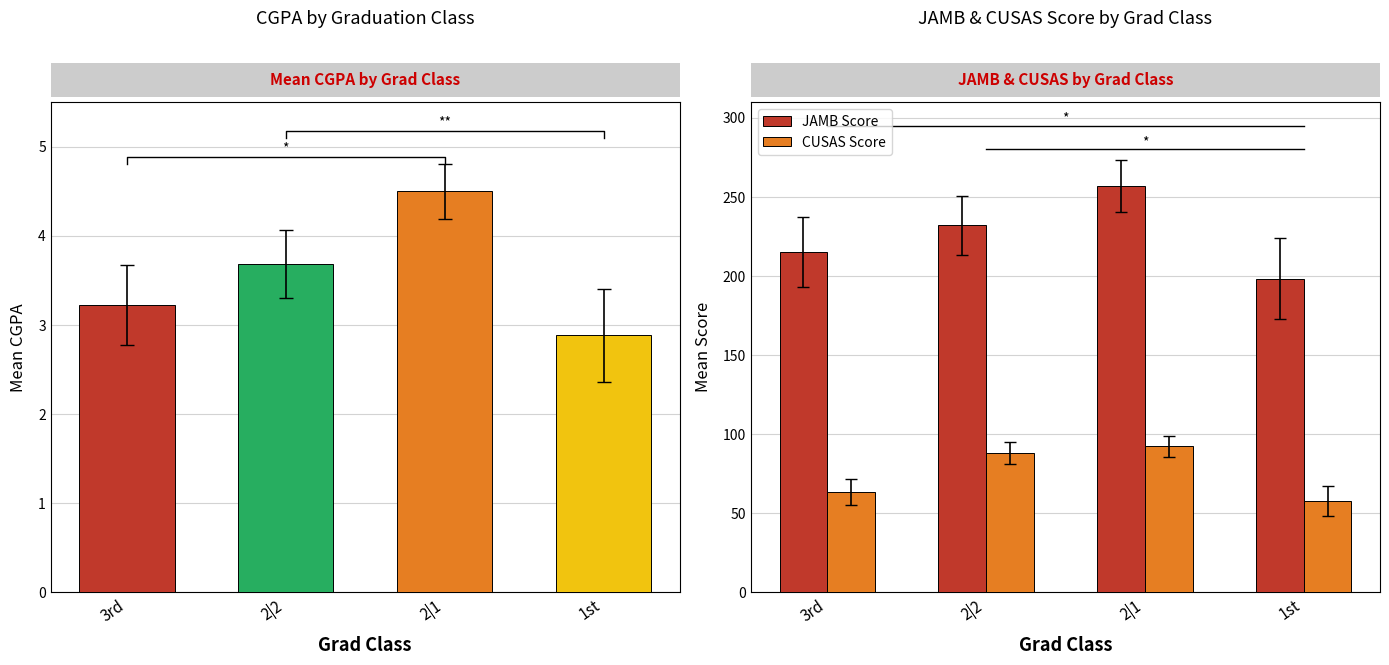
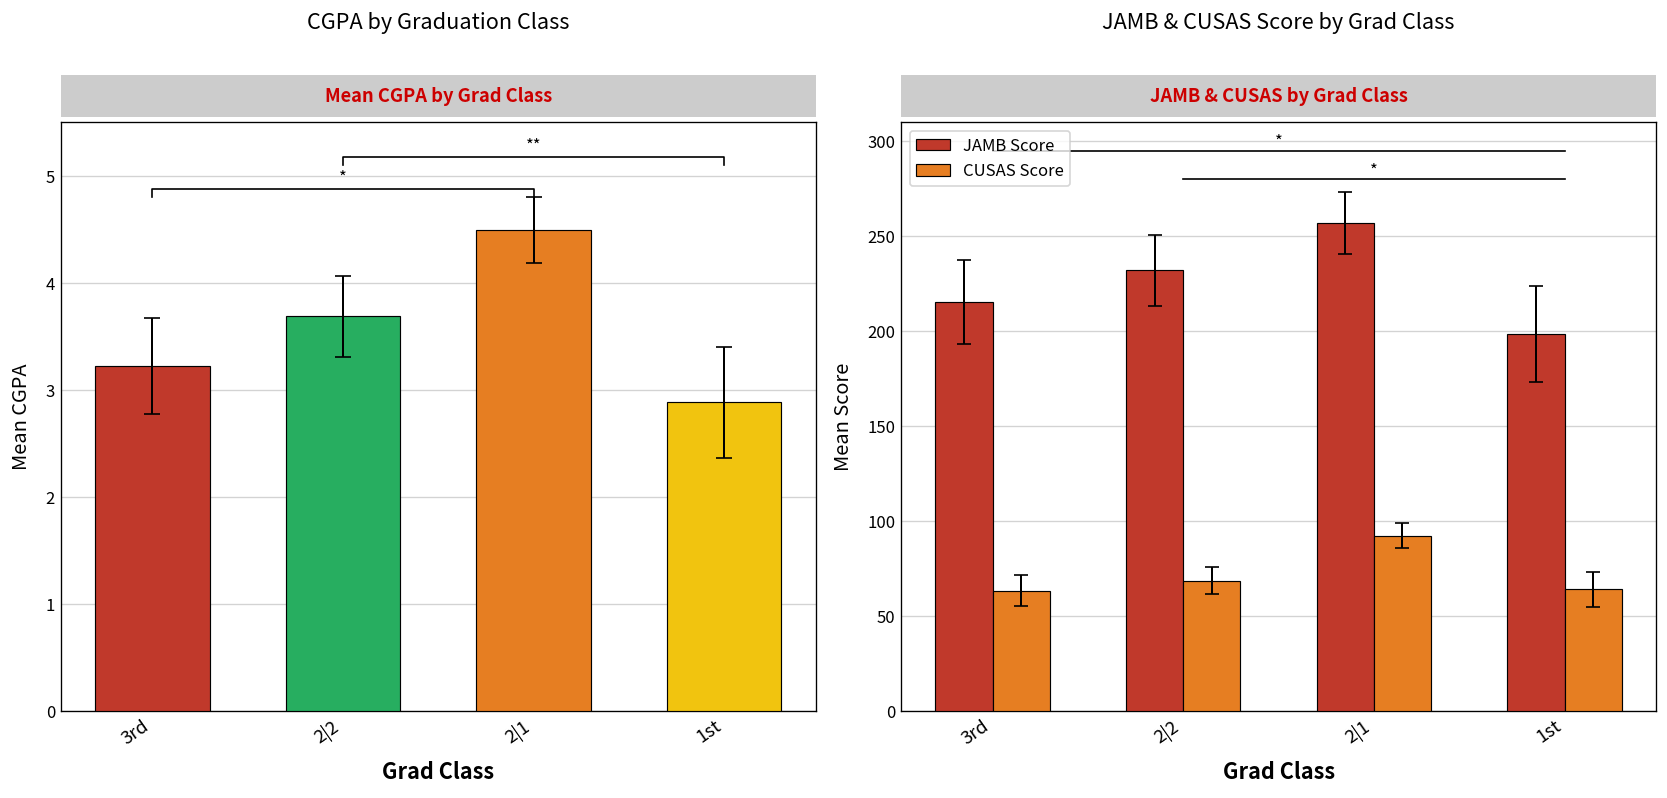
JAMB & CUSAS Score by Grad Class, CUSAS Score, 2|2: 88 -> 69
JAMB & CUSAS Score by Grad Class, CUSAS Score, 1st: 58 -> 64
